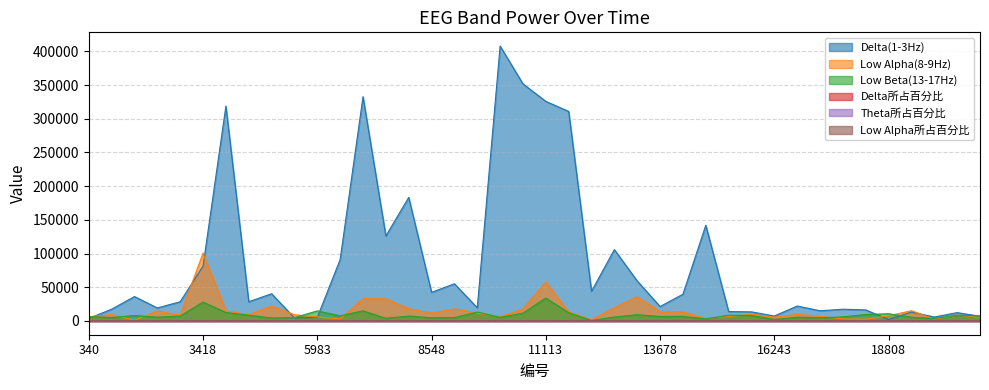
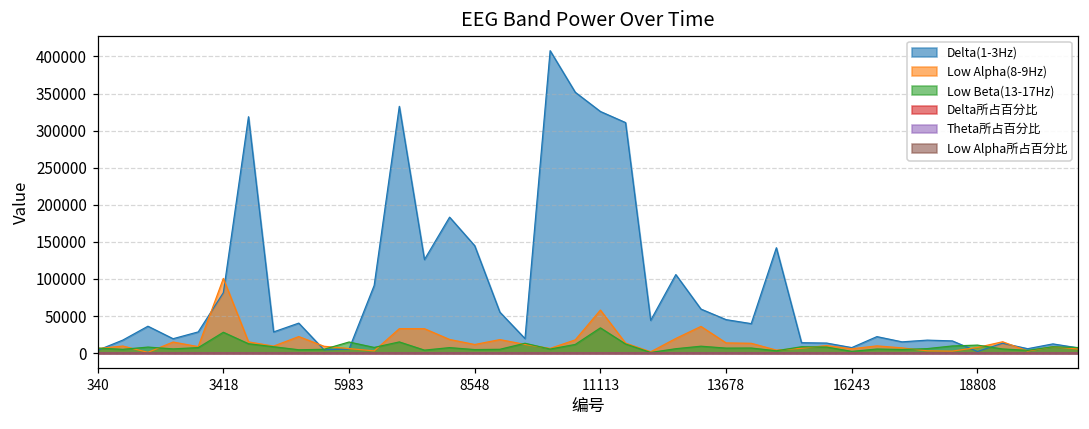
Delta(1-3Hz), 8548: 40000 -> 140000
Delta(1-3Hz), 13678: 20000 -> 50000
